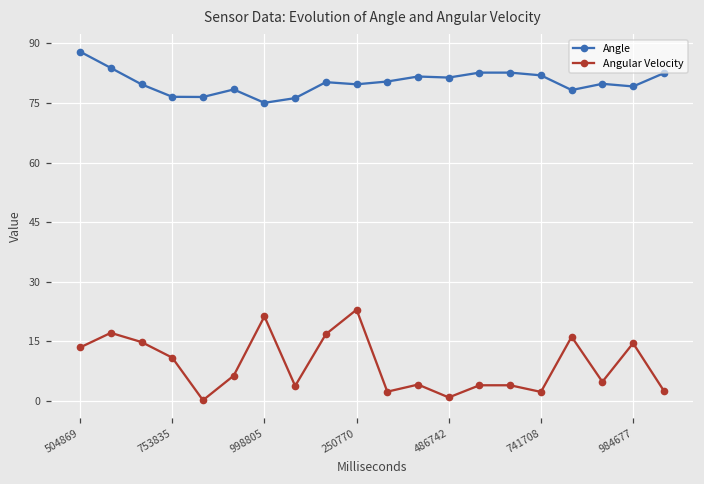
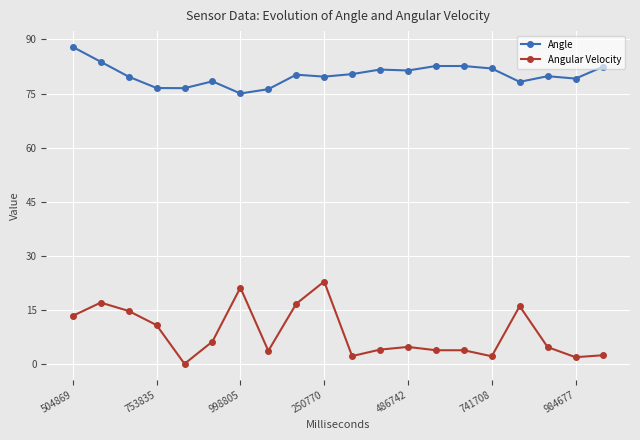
Angular Velocity, 486742: 1 -> 5
Angular Velocity, 984677: 14 -> 2
